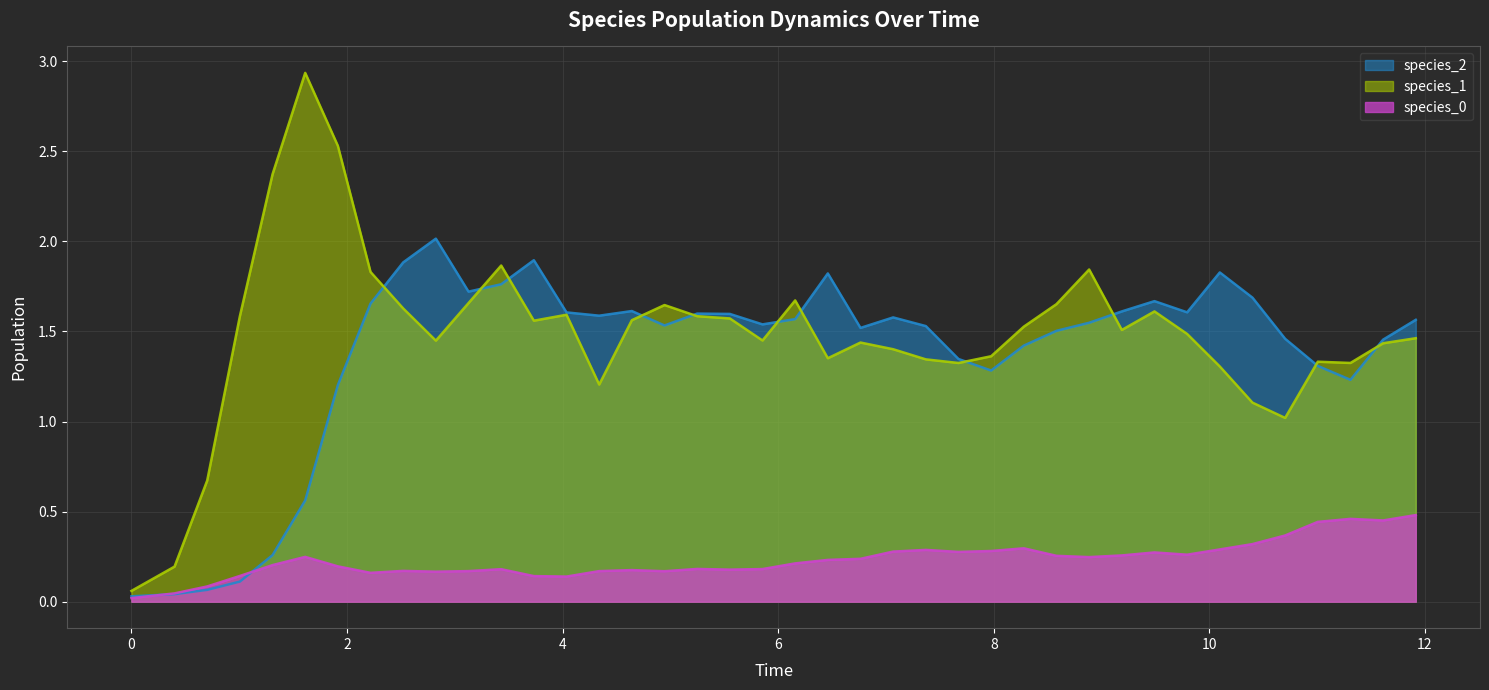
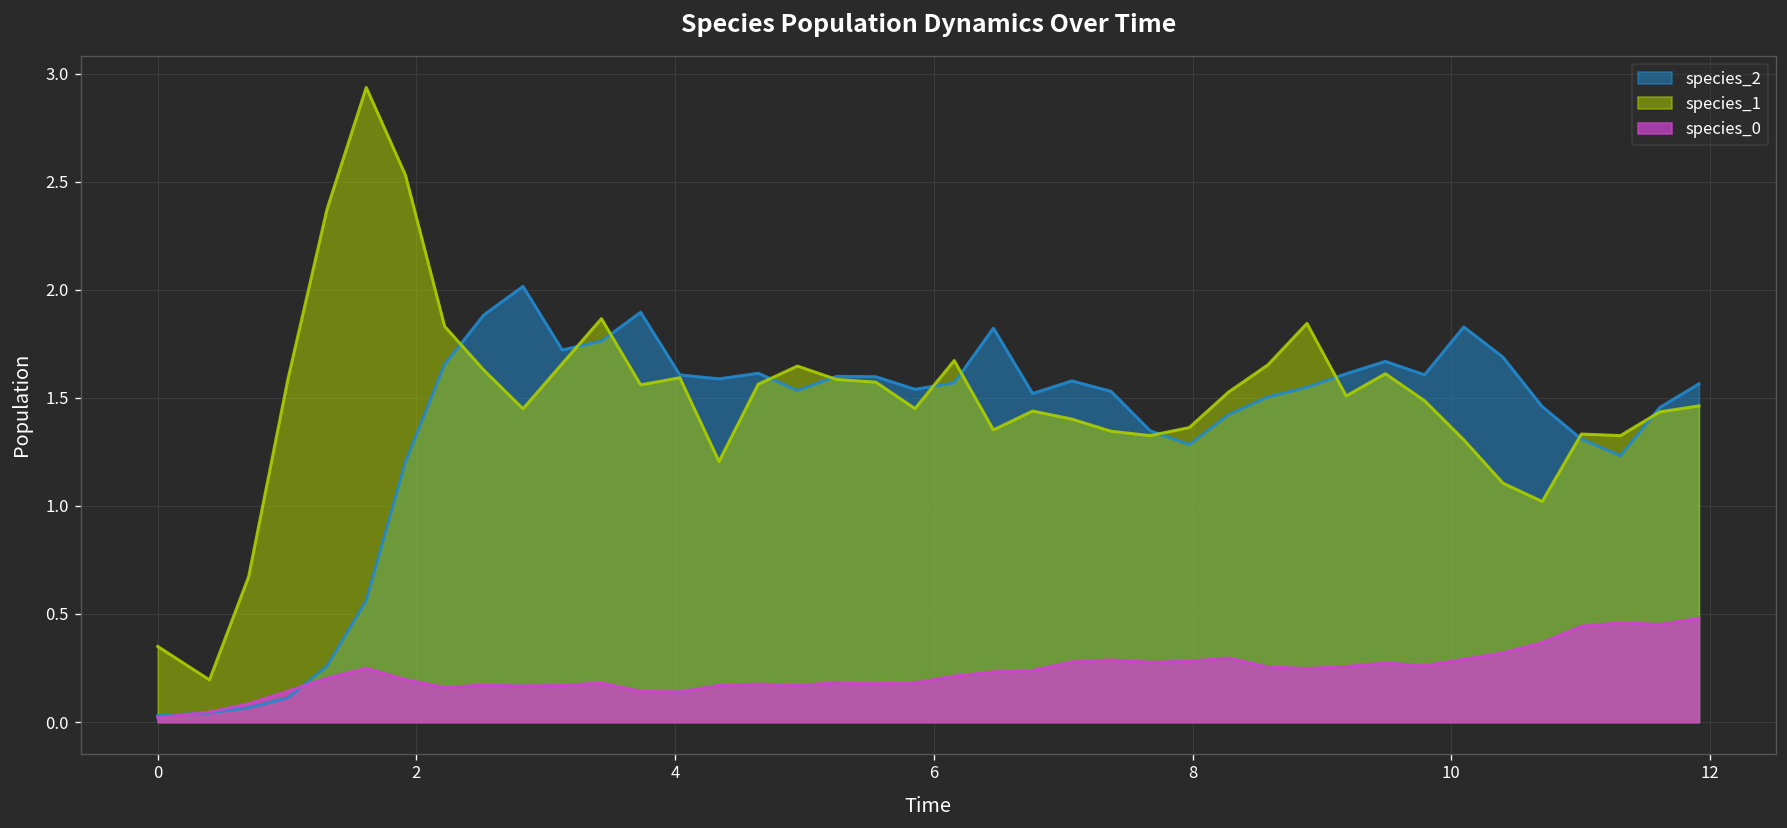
species_1, 0: 0.06 -> 0.35
